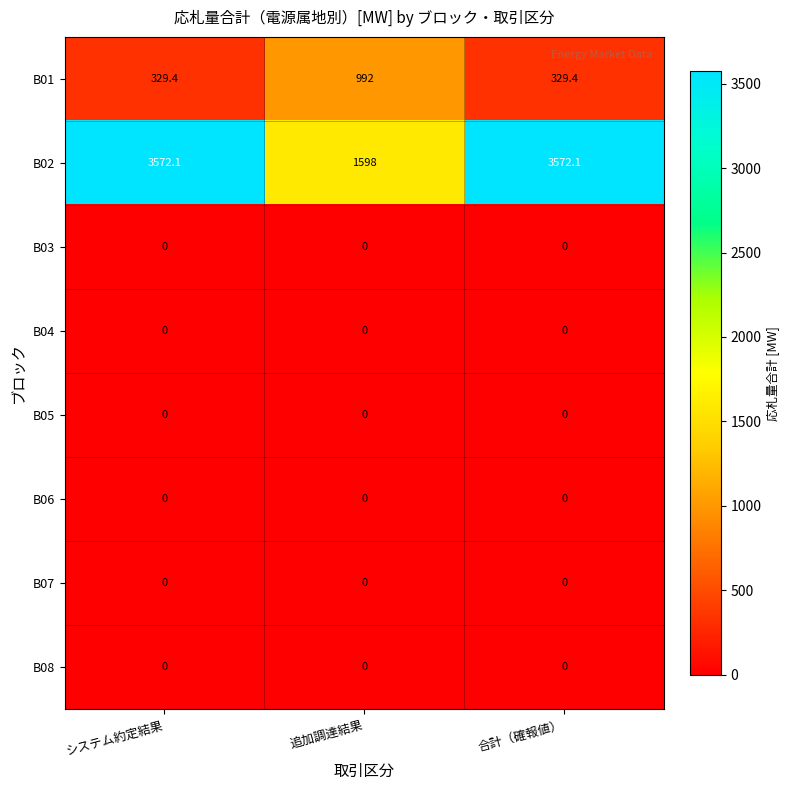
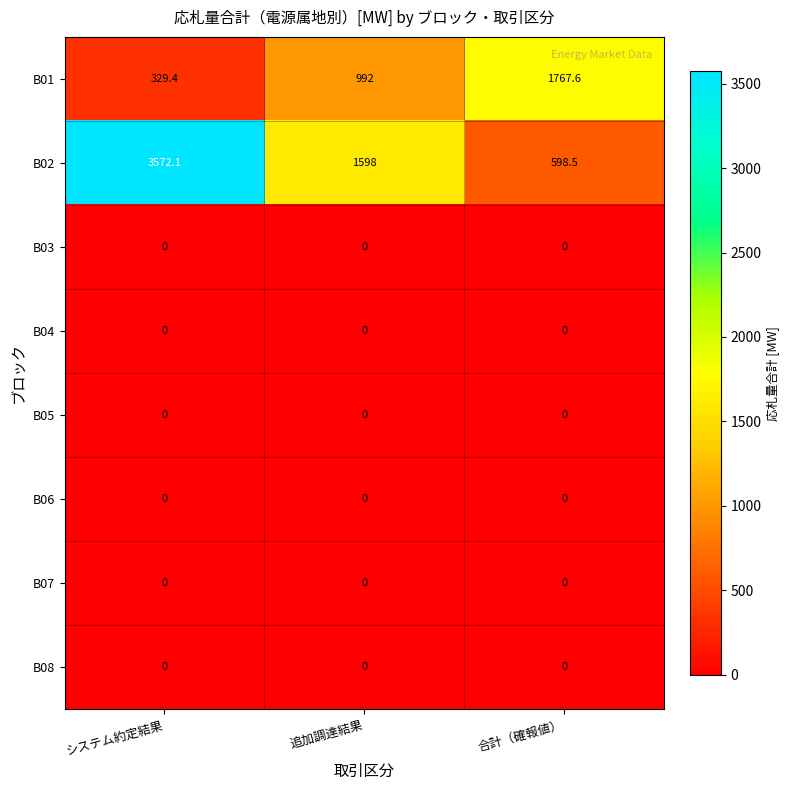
B01, 合計（確報値）: 329.4 -> 1767.6
B02, 合計（確報値）: 3572.1 -> 598.5
